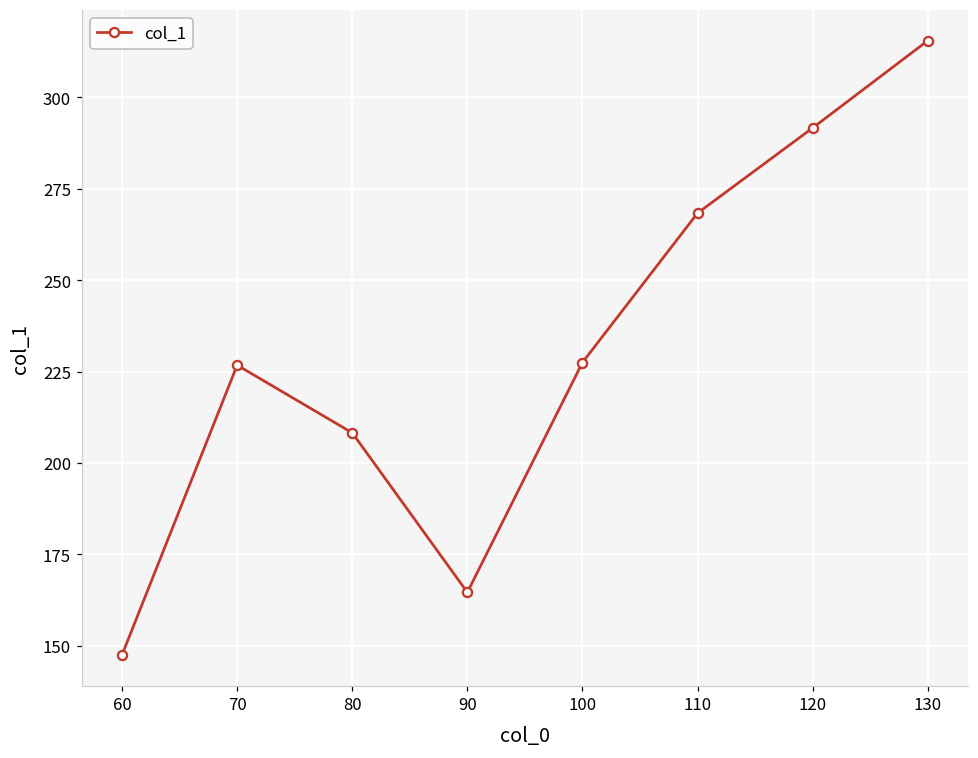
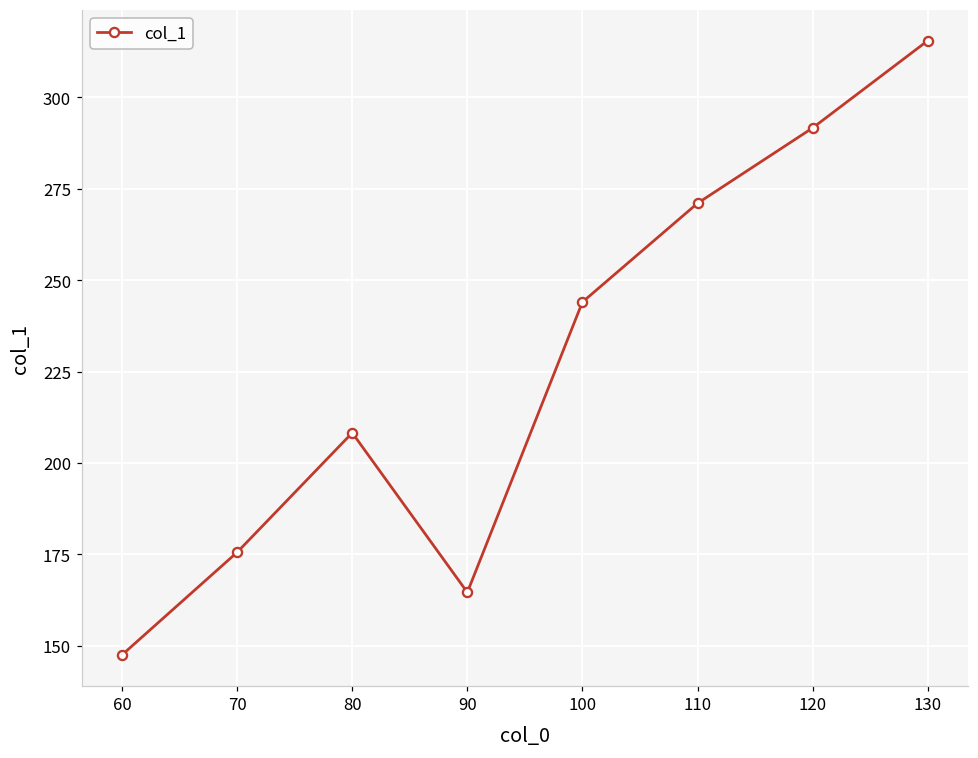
70: 227 -> 176
100: 227 -> 244
110: 268 -> 271
